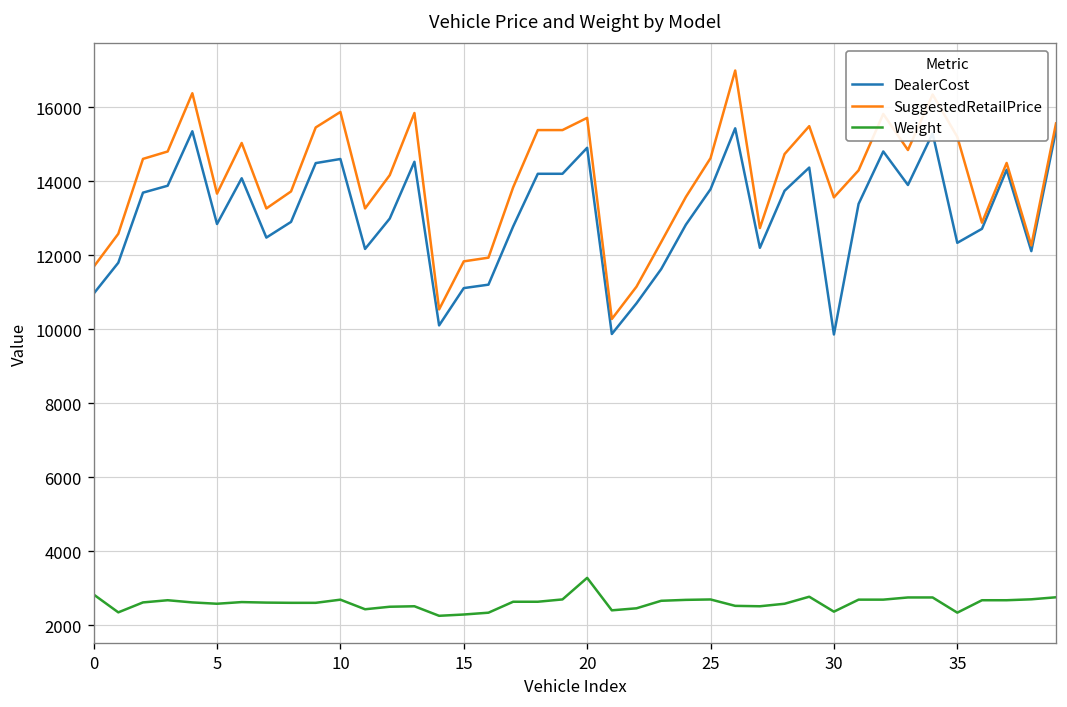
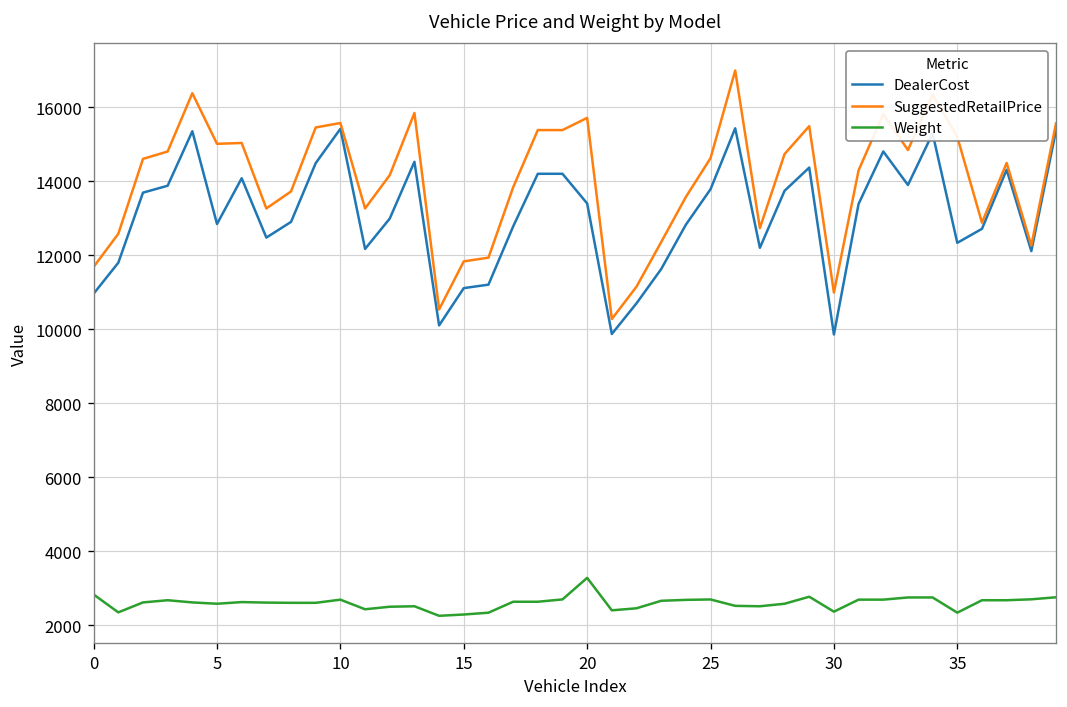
SuggestedRetailPrice, 5: 13700 -> 15000
DealerCost, 10: 14600 -> 15400
SuggestedRetailPrice, 10: 15900 -> 15600
DealerCost, 20: 14900 -> 13400
SuggestedRetailPrice, 30: 13600 -> 11000
